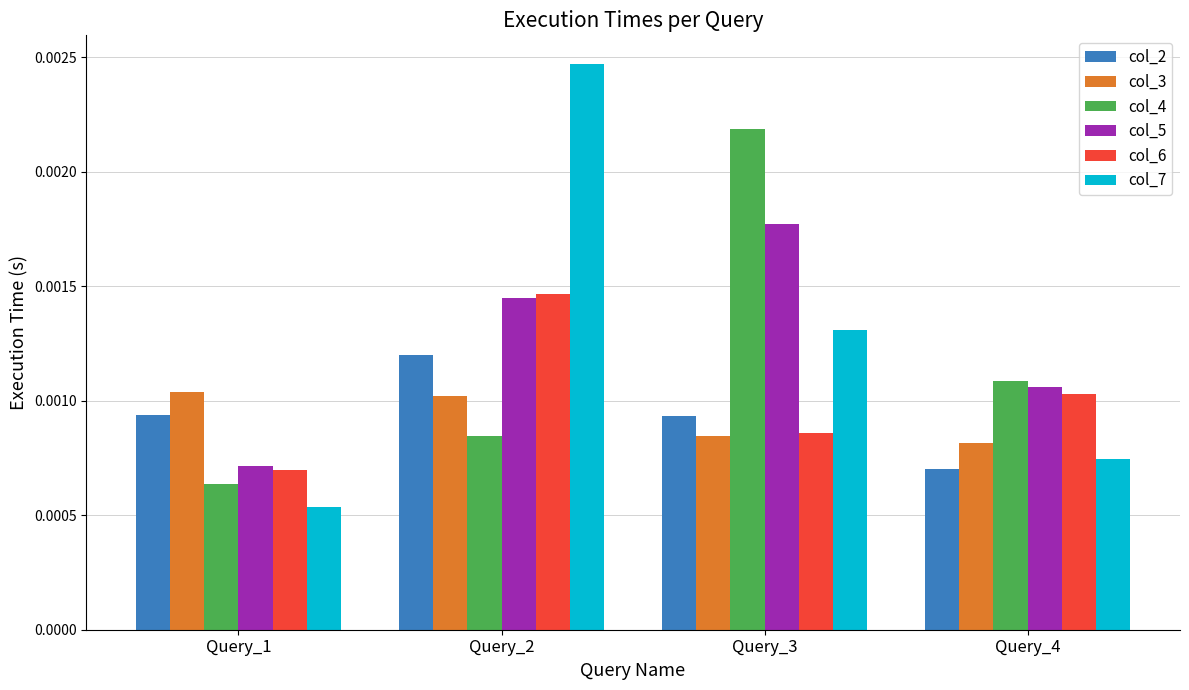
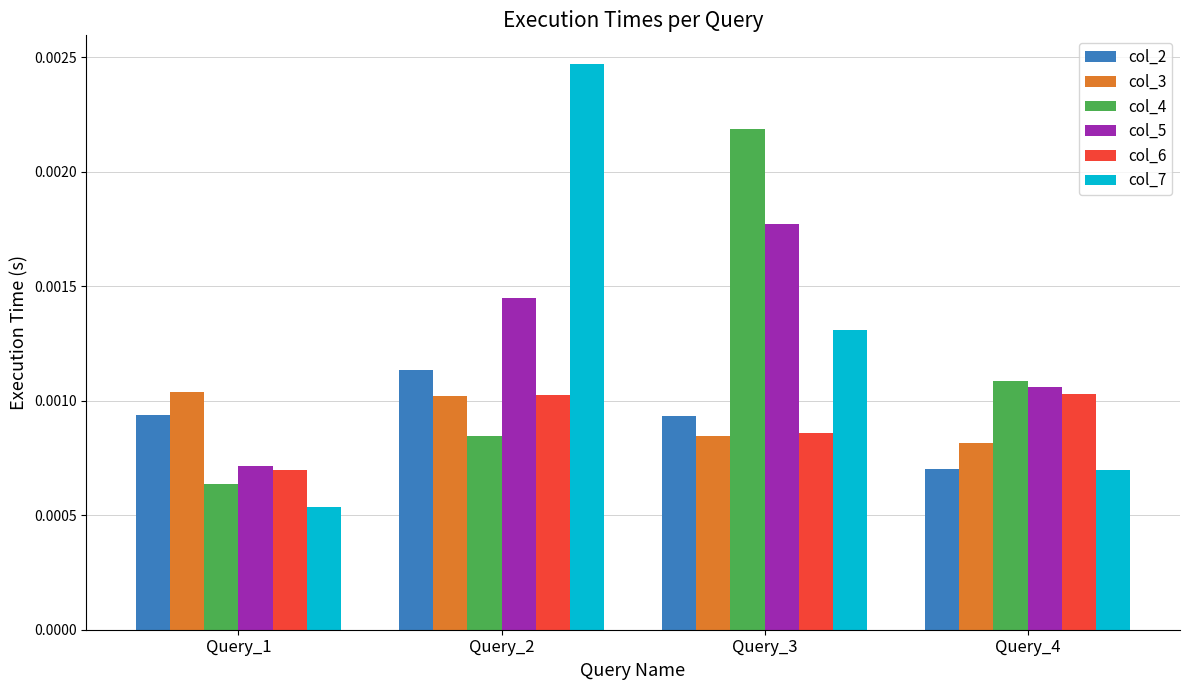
col_2, Query_2: 0.00120 -> 0.00113
col_6, Query_2: 0.00146 -> 0.00103
col_7, Query_4: 0.00075 -> 0.00070
